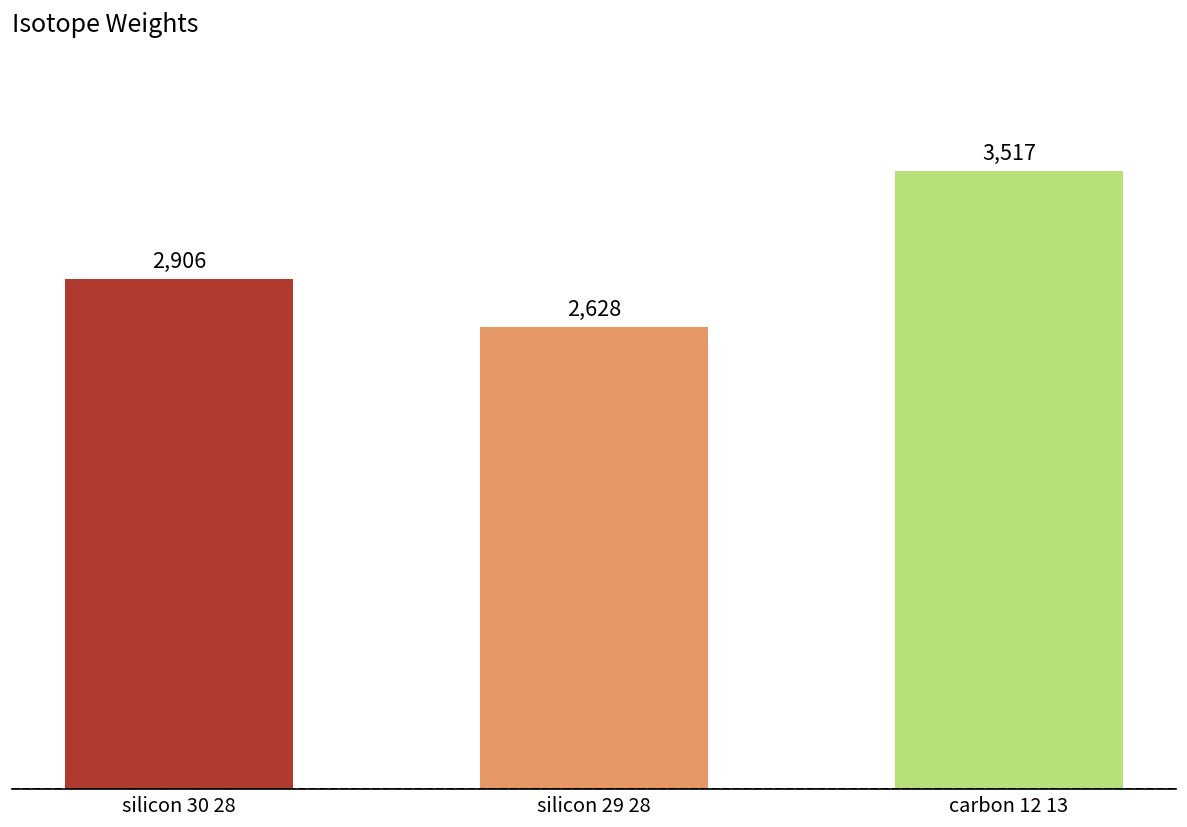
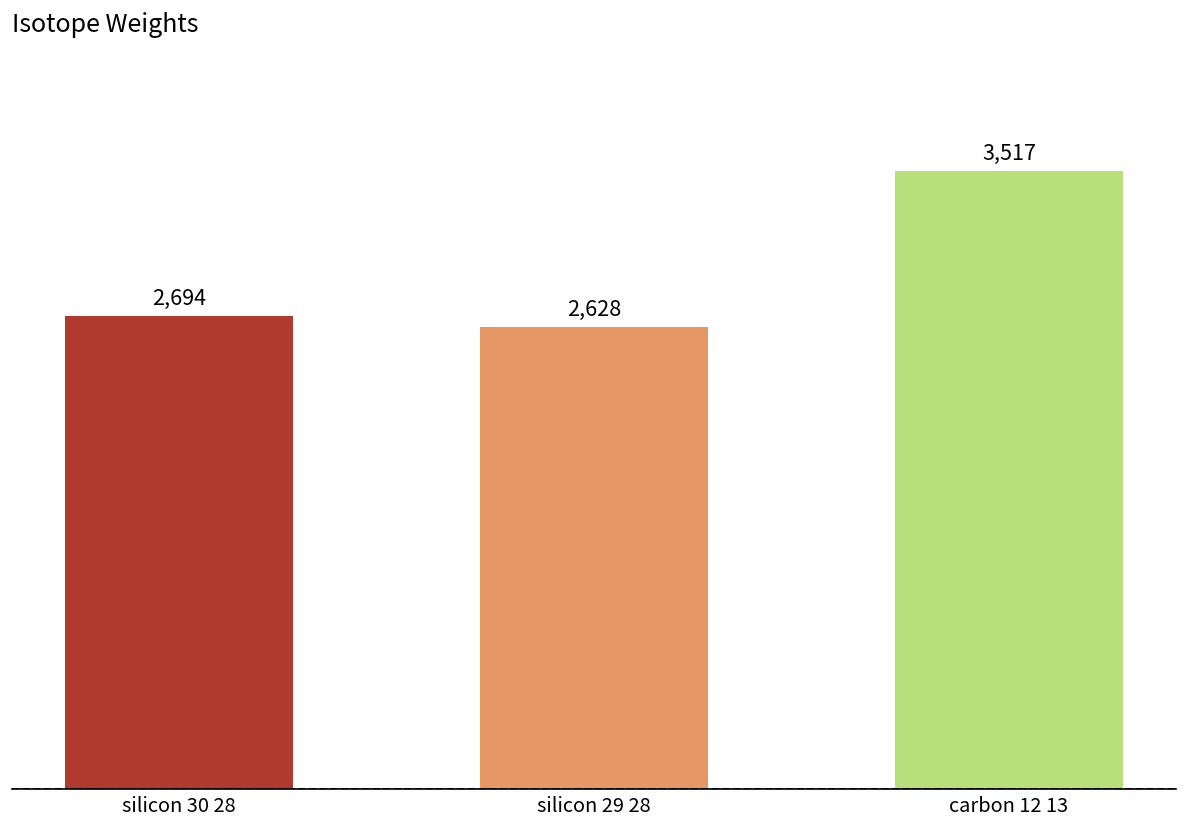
silicon 30 28: 2,906 -> 2,694
